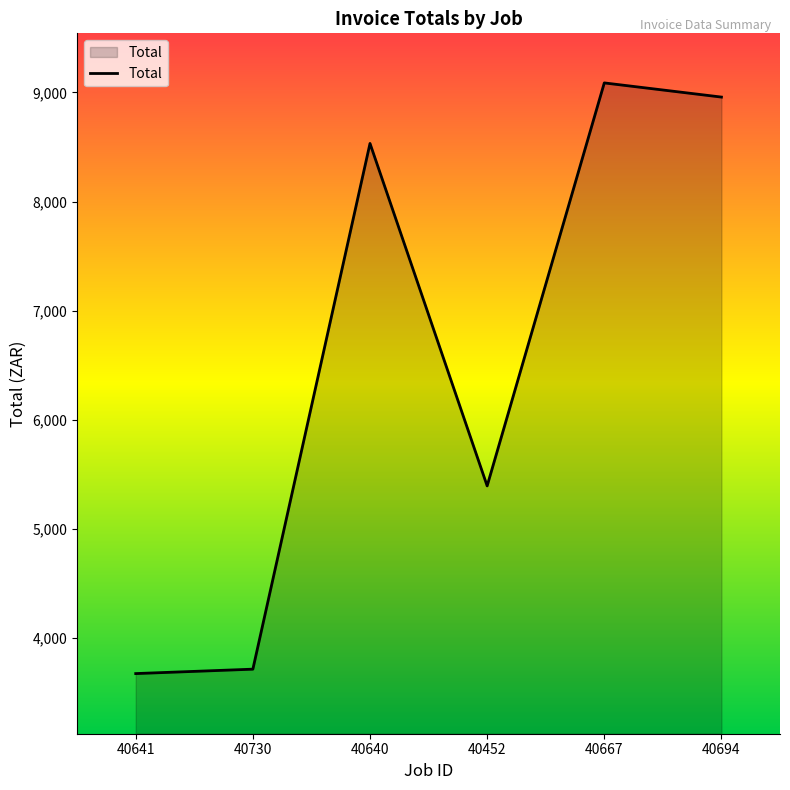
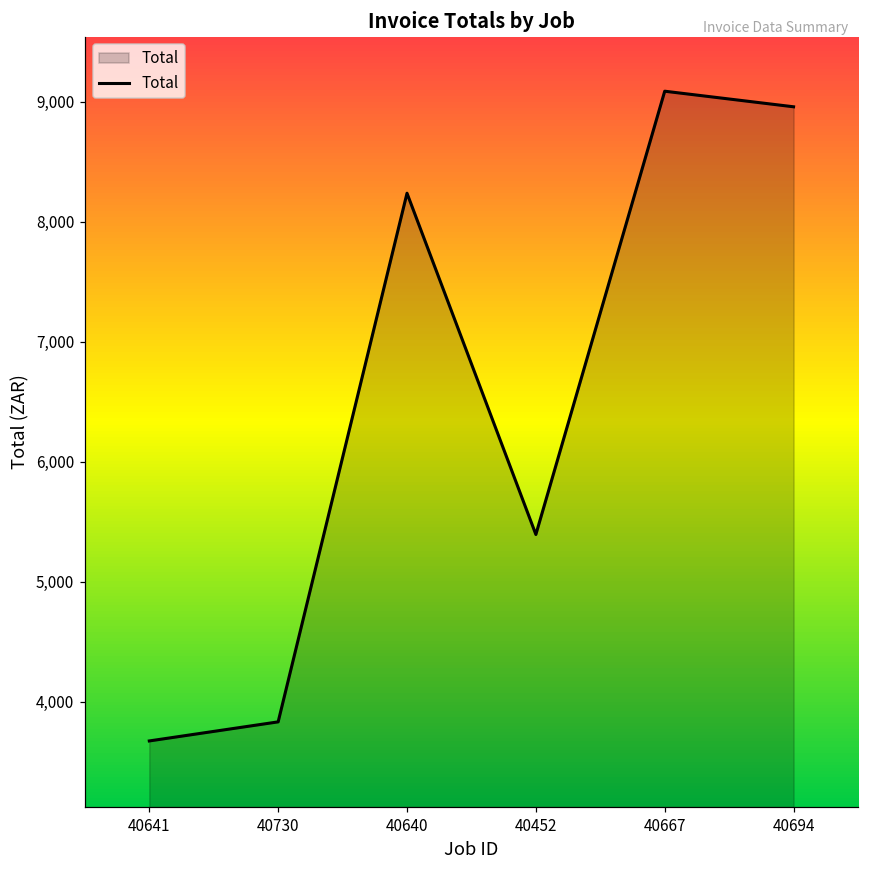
40730: 3,710 -> 3,830
40640: 8,530 -> 8,240
